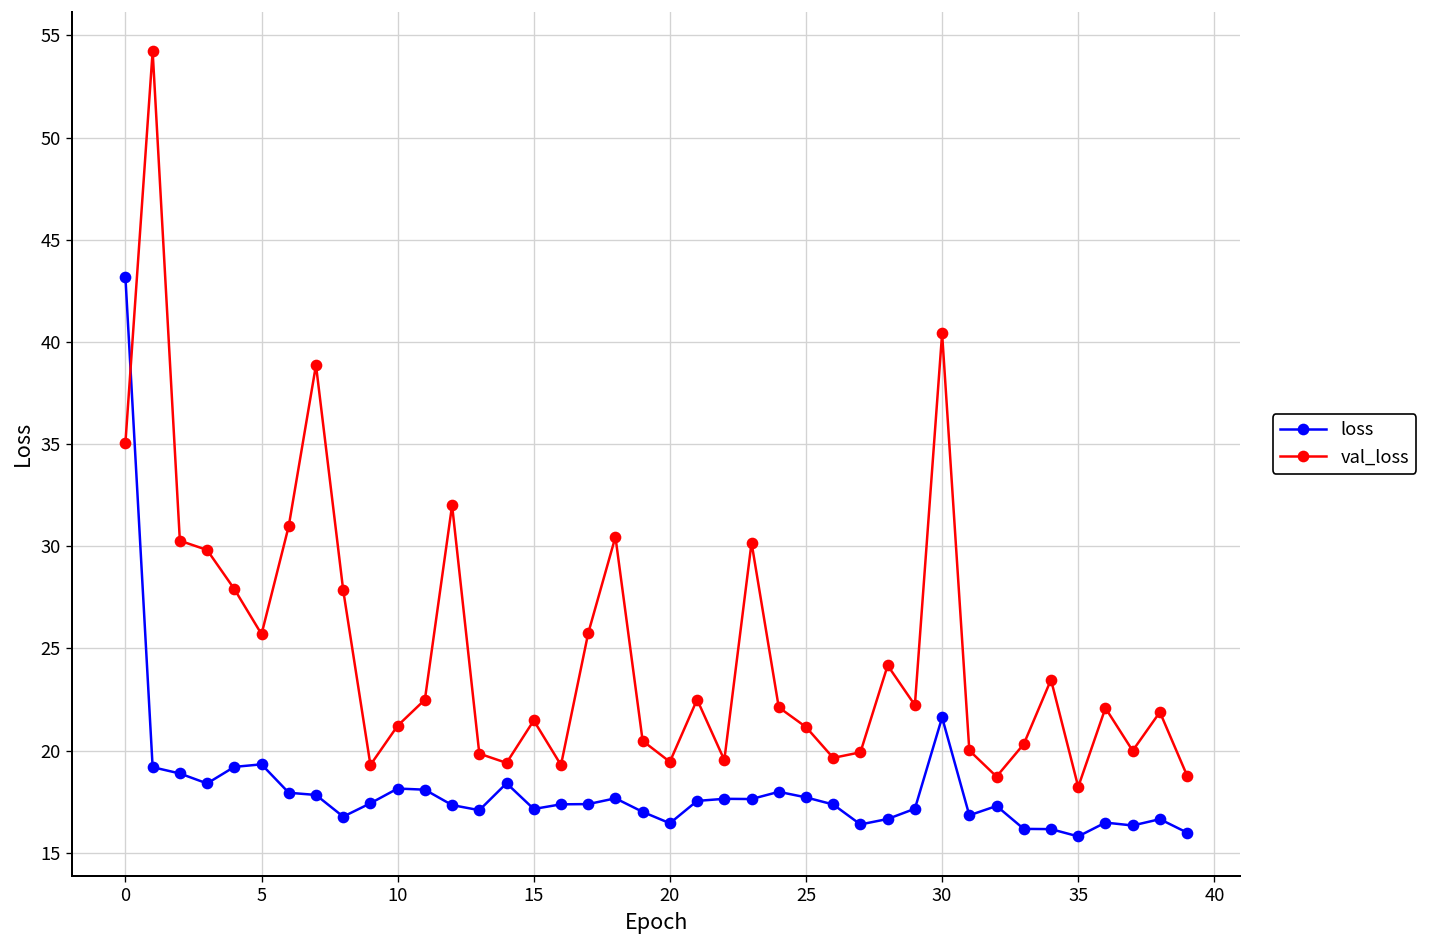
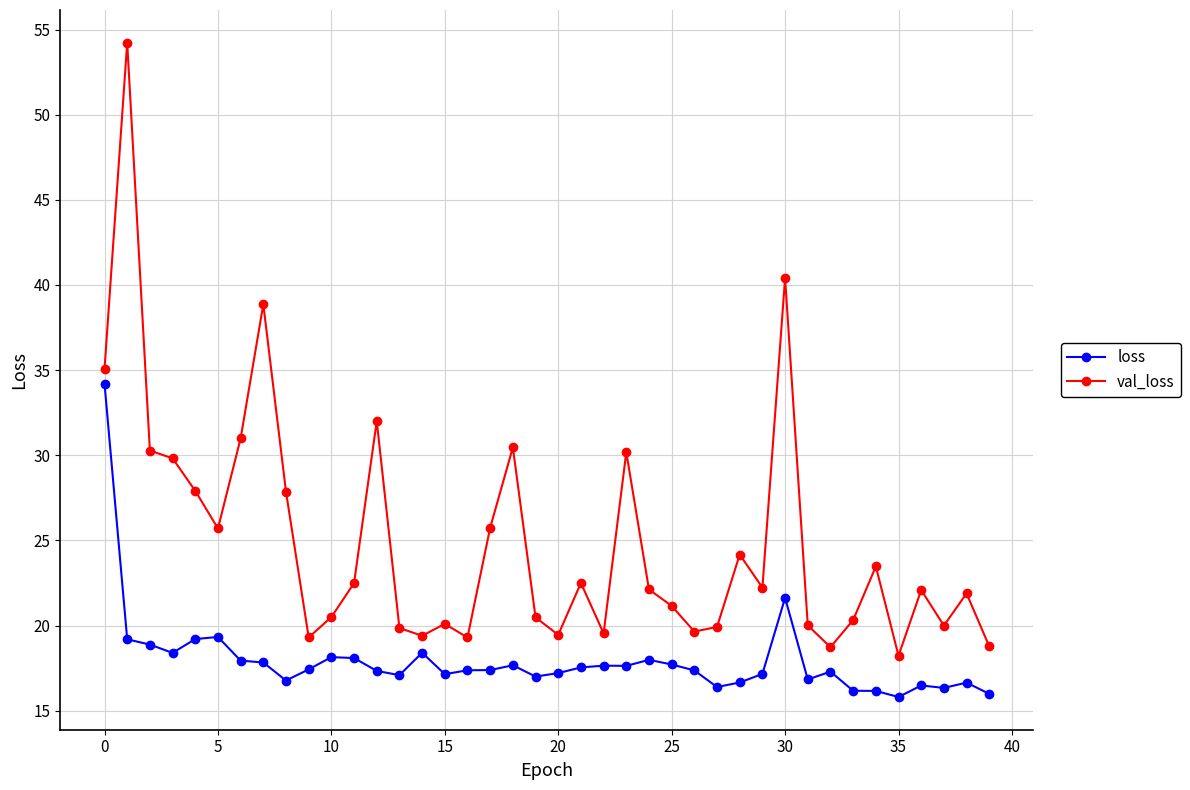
loss, 0: 43.2 -> 34.2
val_loss, 10: 21.2 -> 20.5
val_loss, 15: 21.5 -> 20.1
loss, 20: 16.4 -> 17.2
